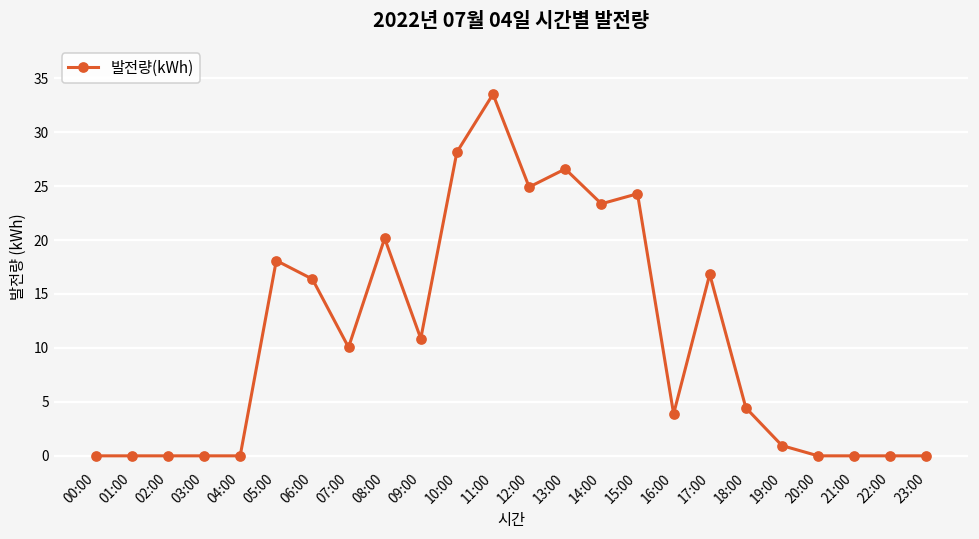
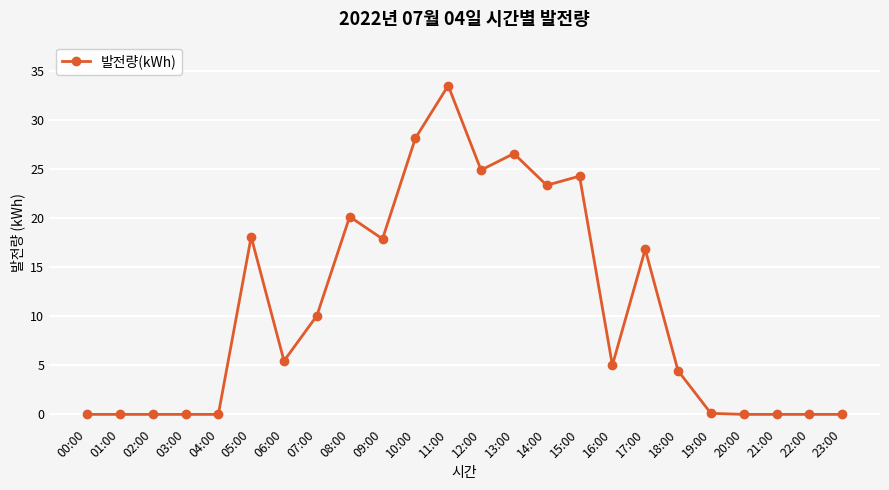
06:00: 16 -> 5
09:00: 11 -> 18
16:00: 4 -> 5
19:00: 1 -> 0
